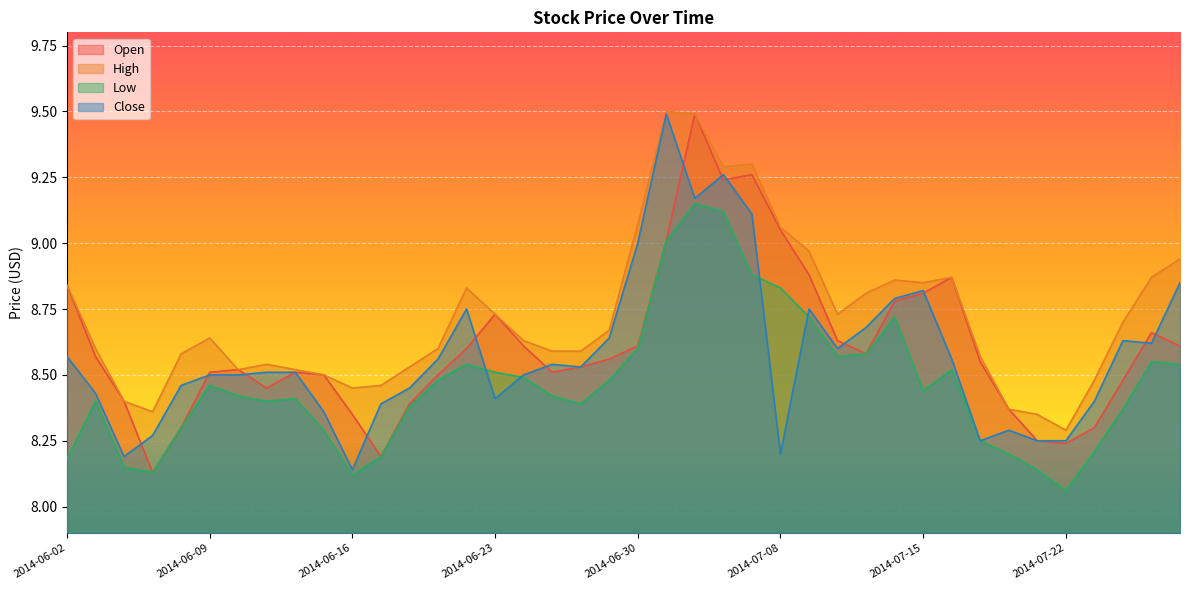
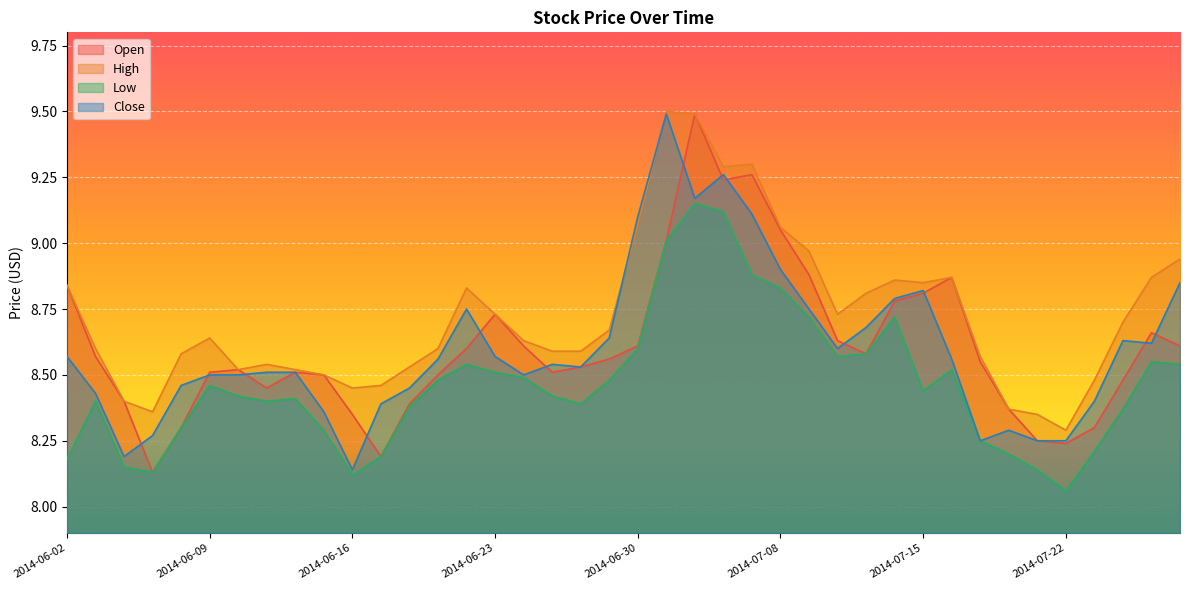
Close, 2014-06-23: 8.41 -> 8.57
Close, 2014-06-30: 9.0 -> 9.1
Close, 2014-07-08: 8.2 -> 8.9
